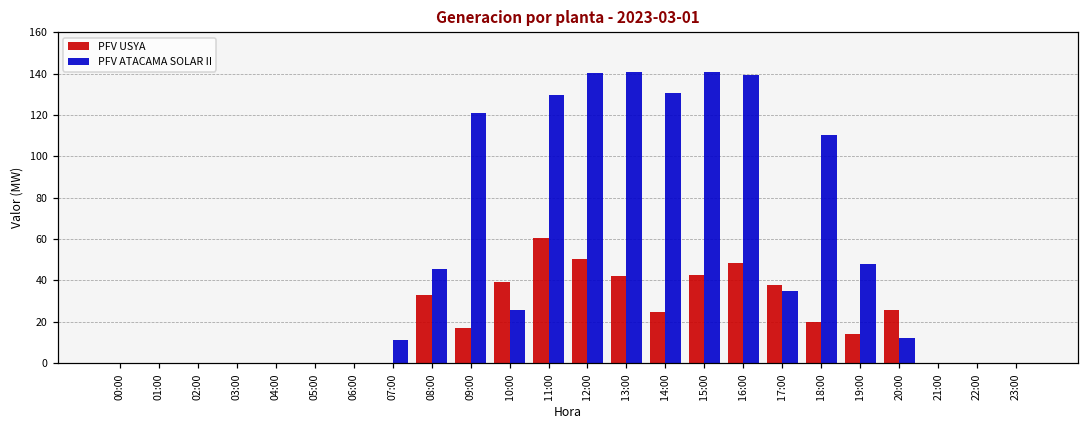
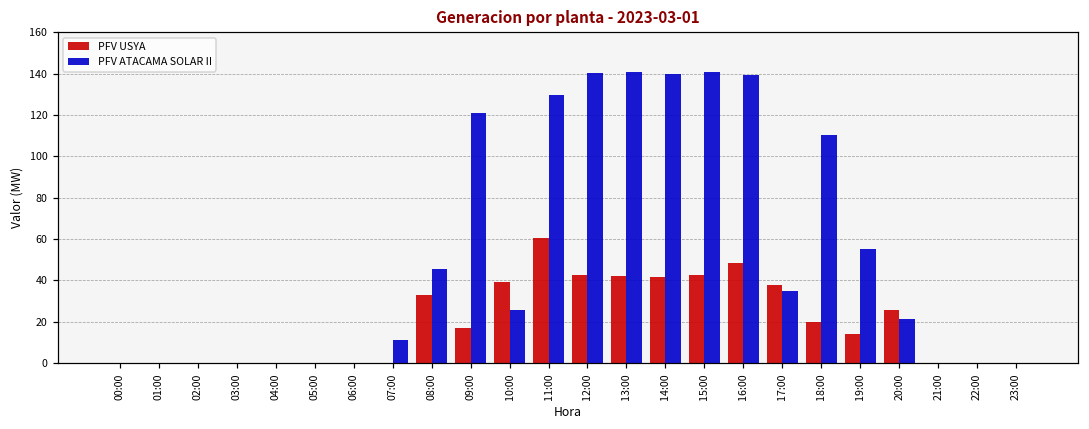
PFV USYA, 12:00: 50 -> 43
PFV USYA, 14:00: 25 -> 42
PFV ATACAMA SOLAR II, 14:00: 130 -> 140
PFV ATACAMA SOLAR II, 19:00: 48 -> 55
PFV ATACAMA SOLAR II, 20:00: 12 -> 22
